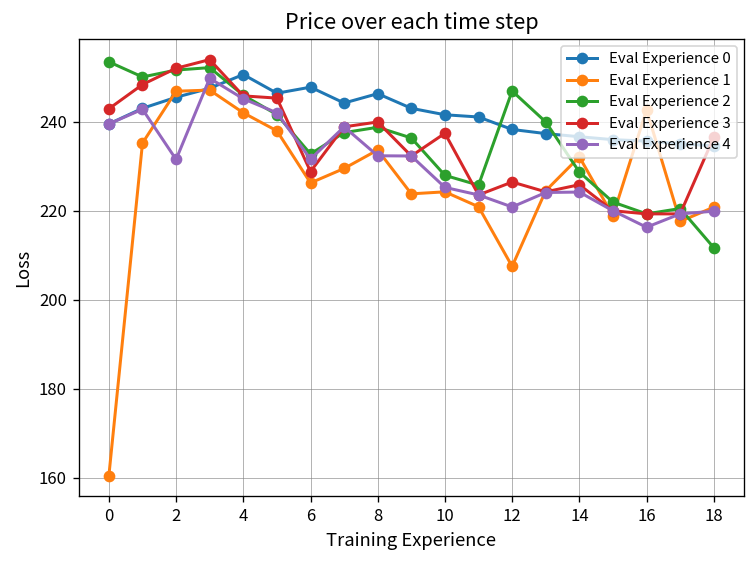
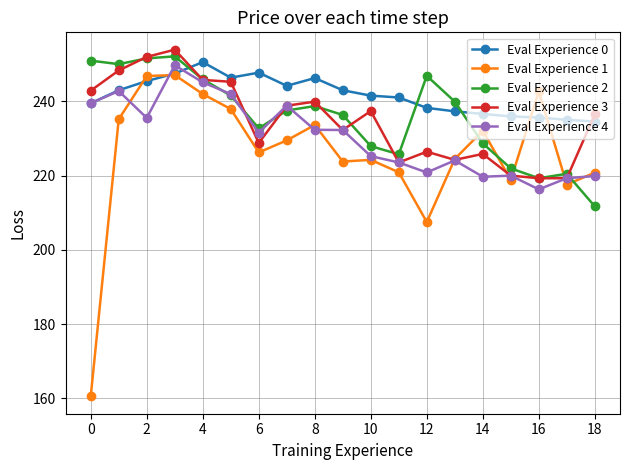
Eval Experience 2, 0: 253 -> 251
Eval Experience 4, 2: 232 -> 236
Eval Experience 4, 14: 224 -> 220
